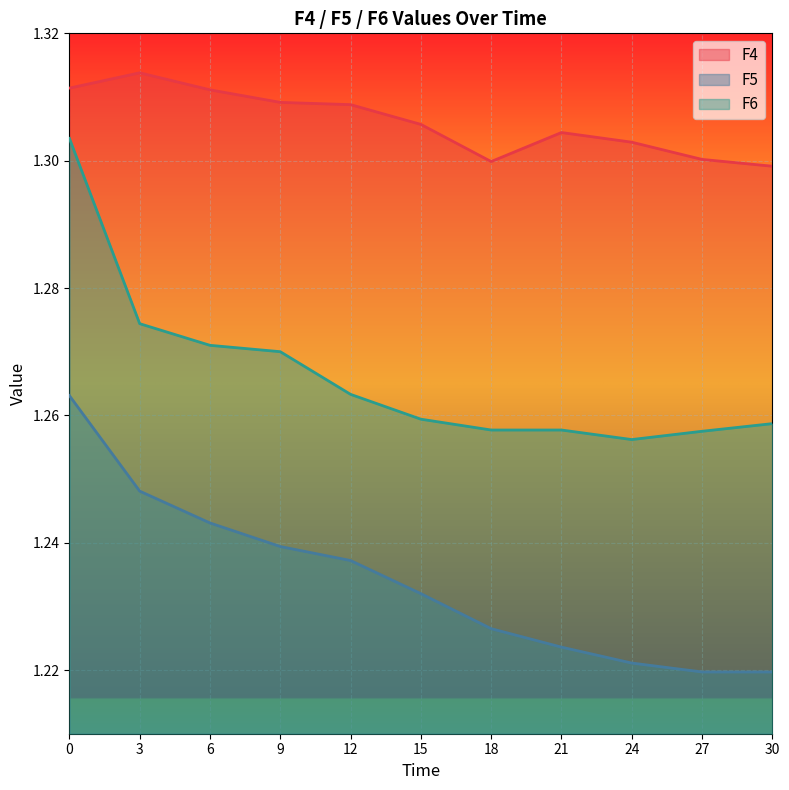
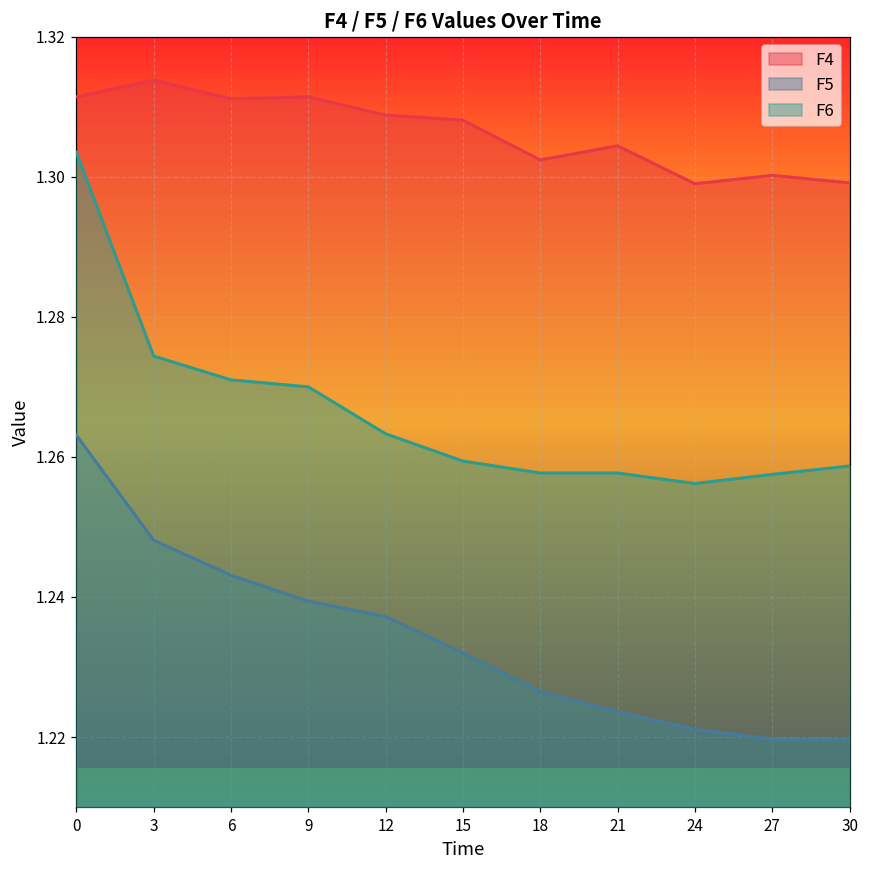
F4, 9: 1.309 -> 1.311
F4, 15: 1.306 -> 1.308
F4, 18: 1.300 -> 1.302
F4, 24: 1.303 -> 1.299
